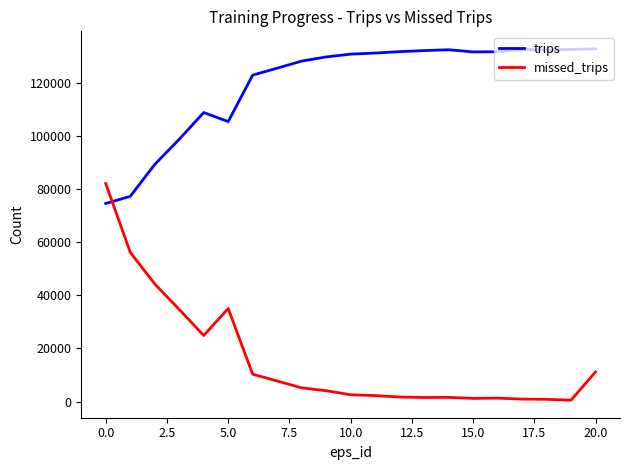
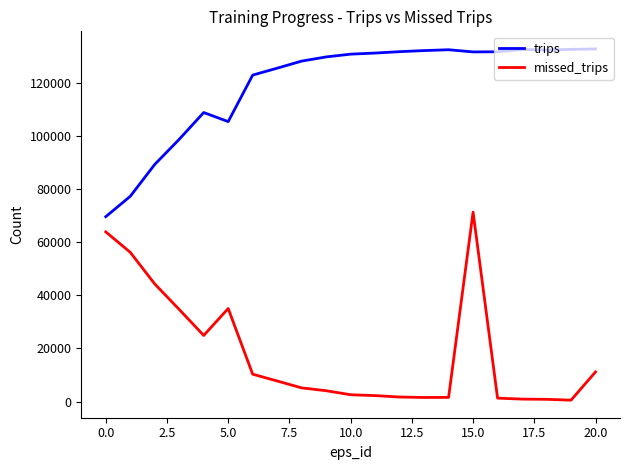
trips, 0.0: 75000 -> 70000
missed_trips, 0.0: 82000 -> 64000
missed_trips, 15.0: 1000 -> 71000
